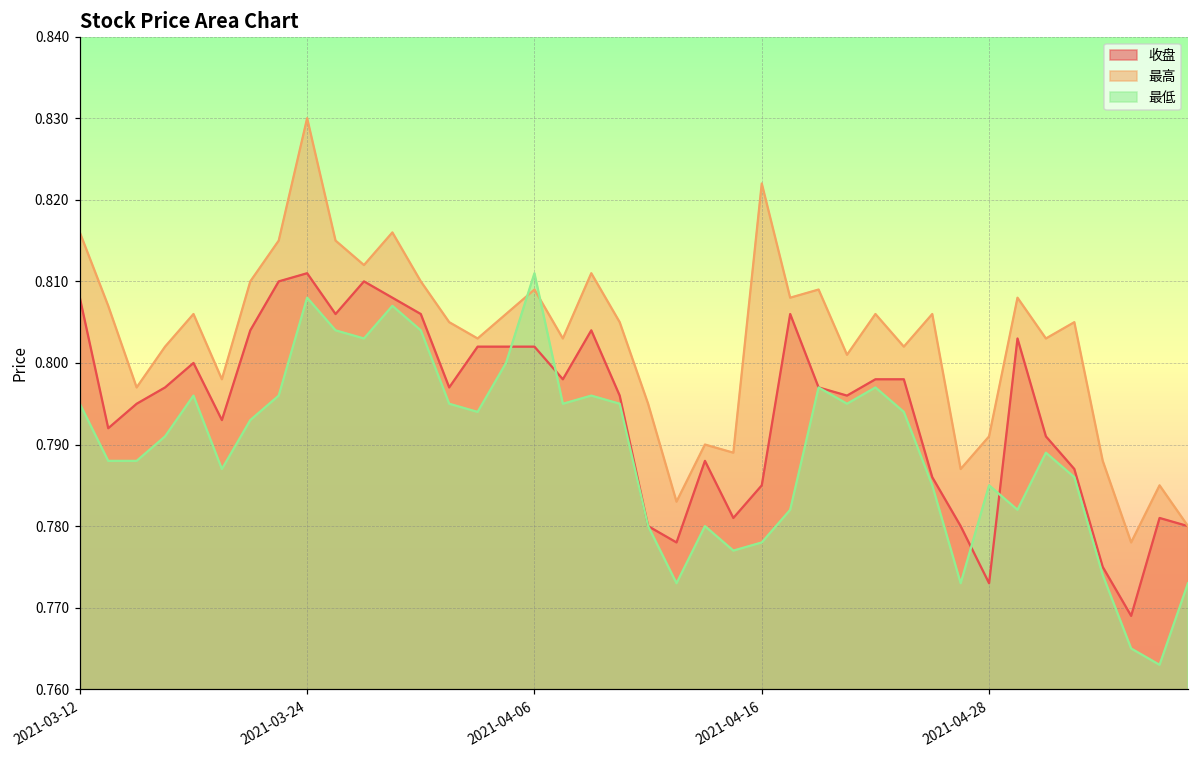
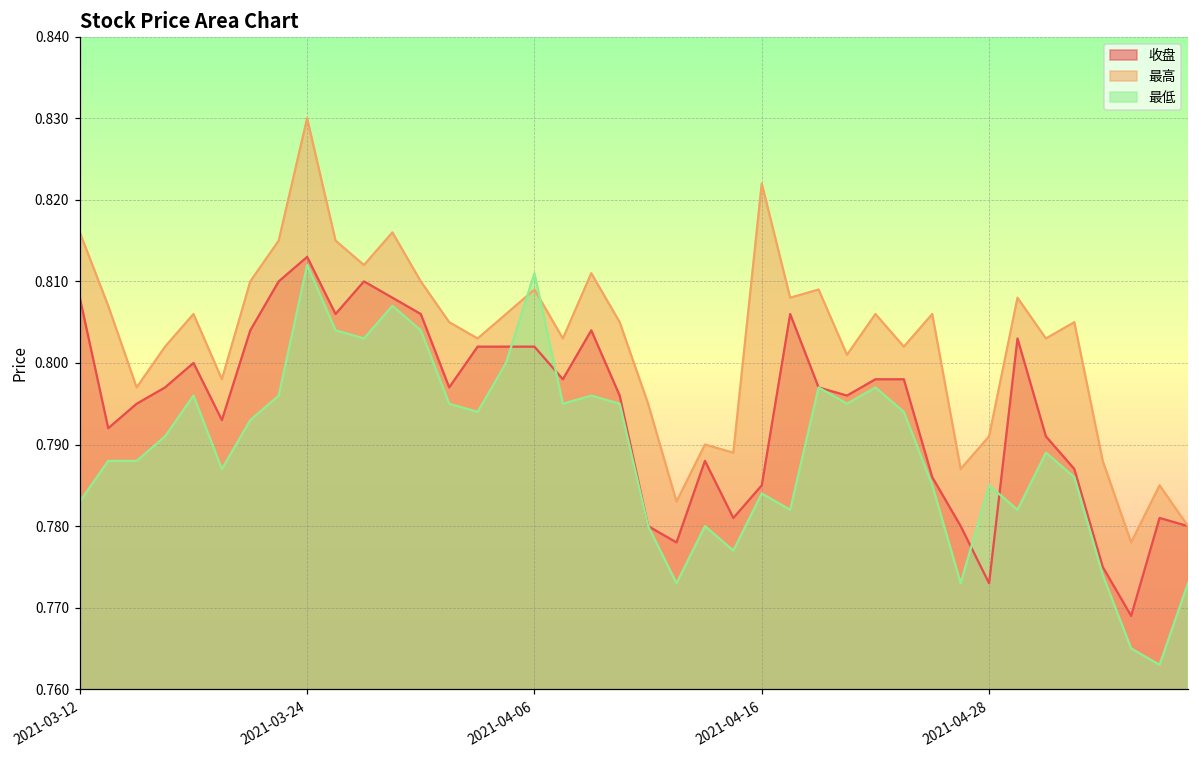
最低, 2021-03-12: 0.795 -> 0.783
收盘, 2021-03-24: 0.811 -> 0.813
最低, 2021-03-24: 0.808 -> 0.812
最低, 2021-04-16: 0.778 -> 0.784
